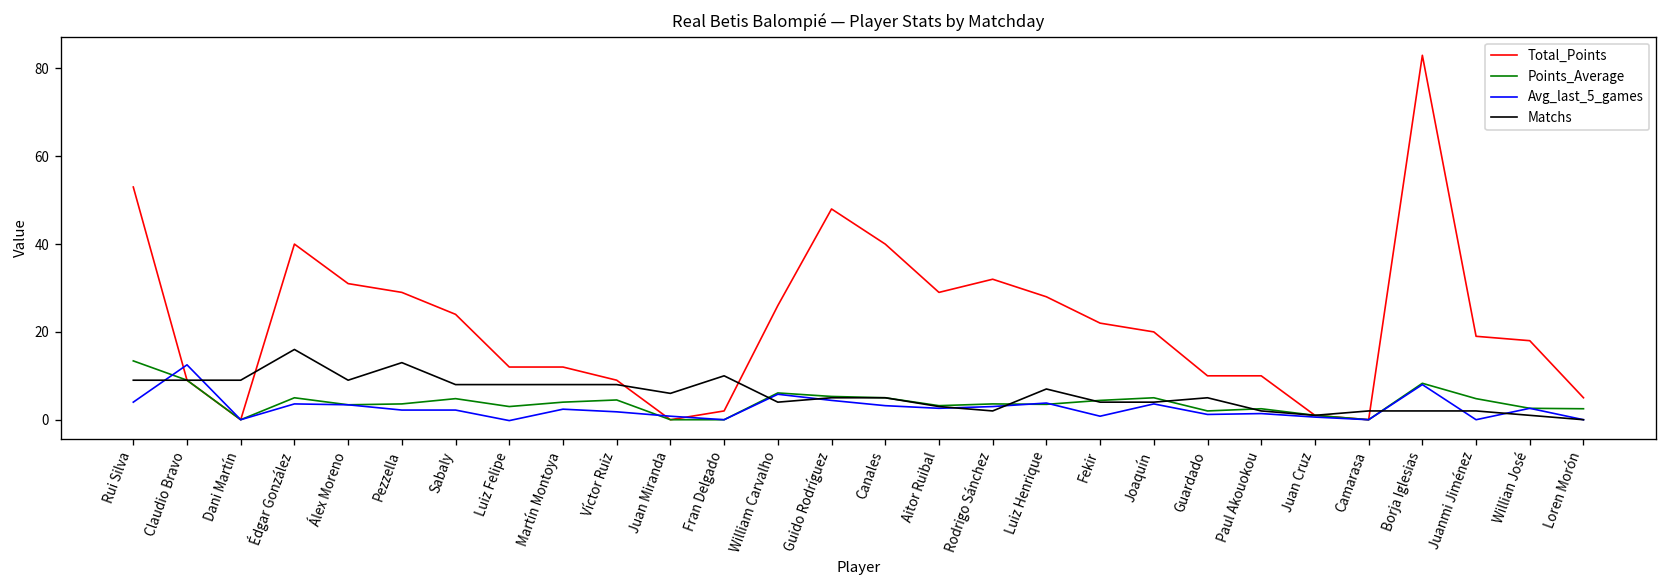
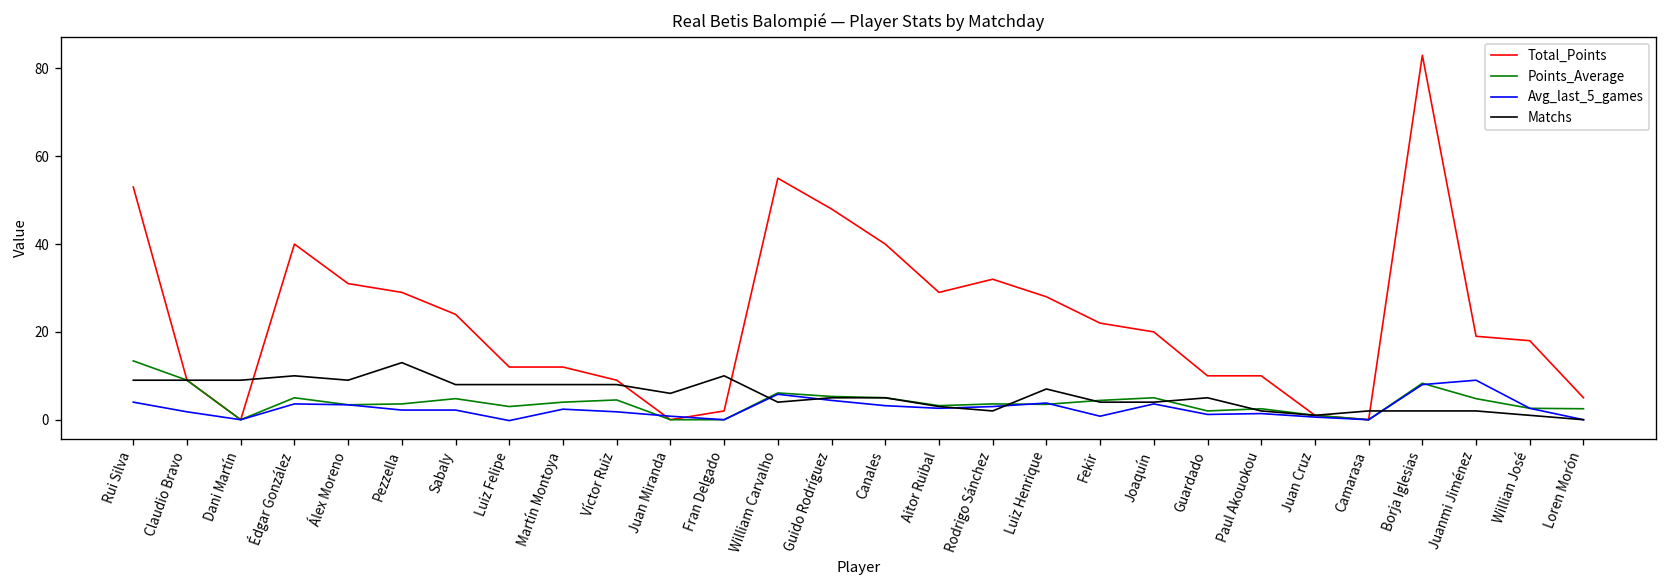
Avg_last_5_games, Claudio Bravo: 13 -> 2
Matchs, Édgar González: 16 -> 10
Total_Points, William Carvalho: 26 -> 55
Avg_last_5_games, Juanmi Jiménez: 0 -> 9
